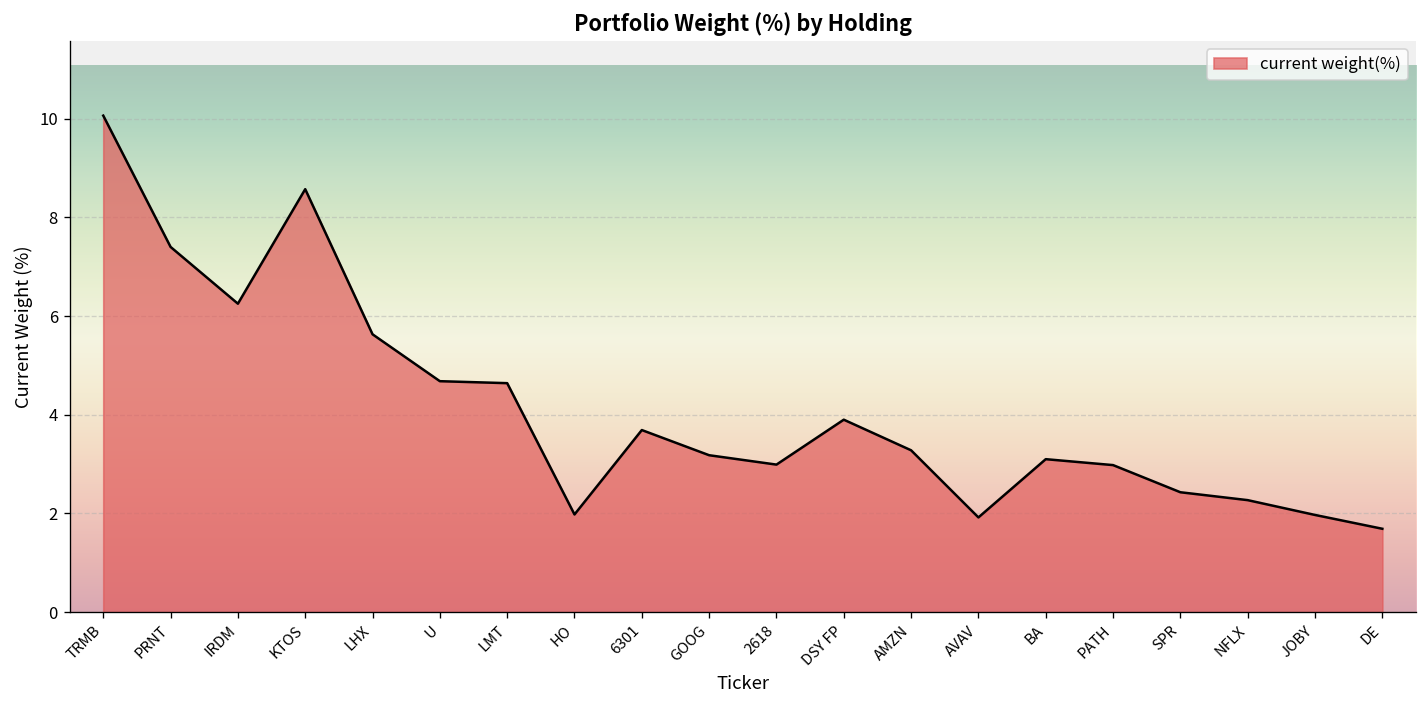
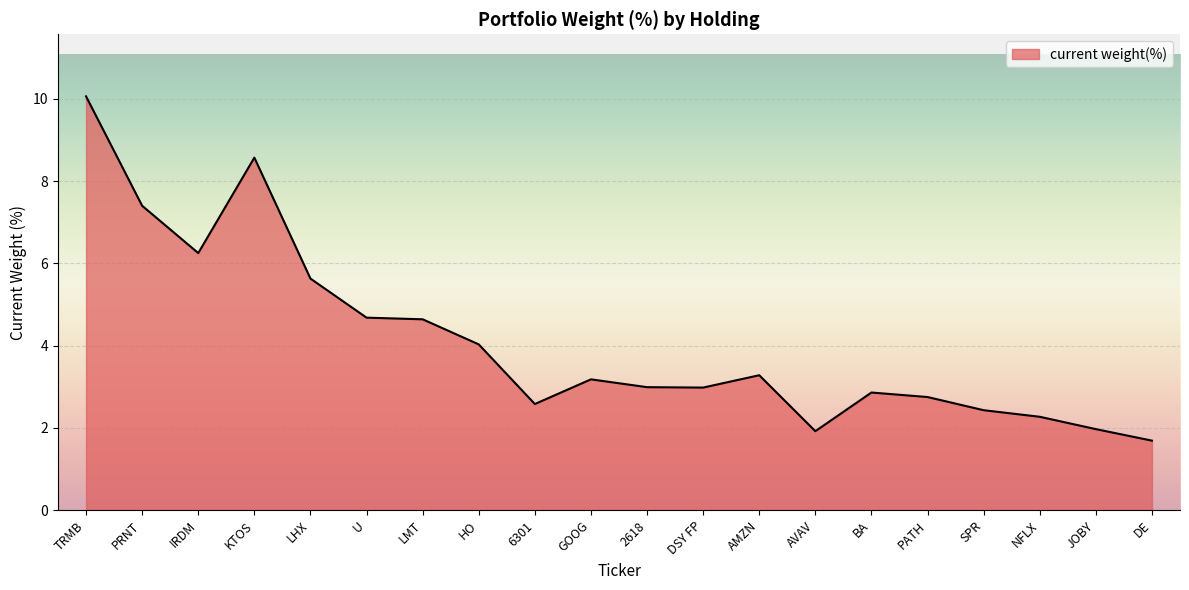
HO: 2.0 -> 4.0
6301: 3.7 -> 2.6
DSY FP: 3.9 -> 3.0
BA: 3.1 -> 2.9
PATH: 3.0 -> 2.8
